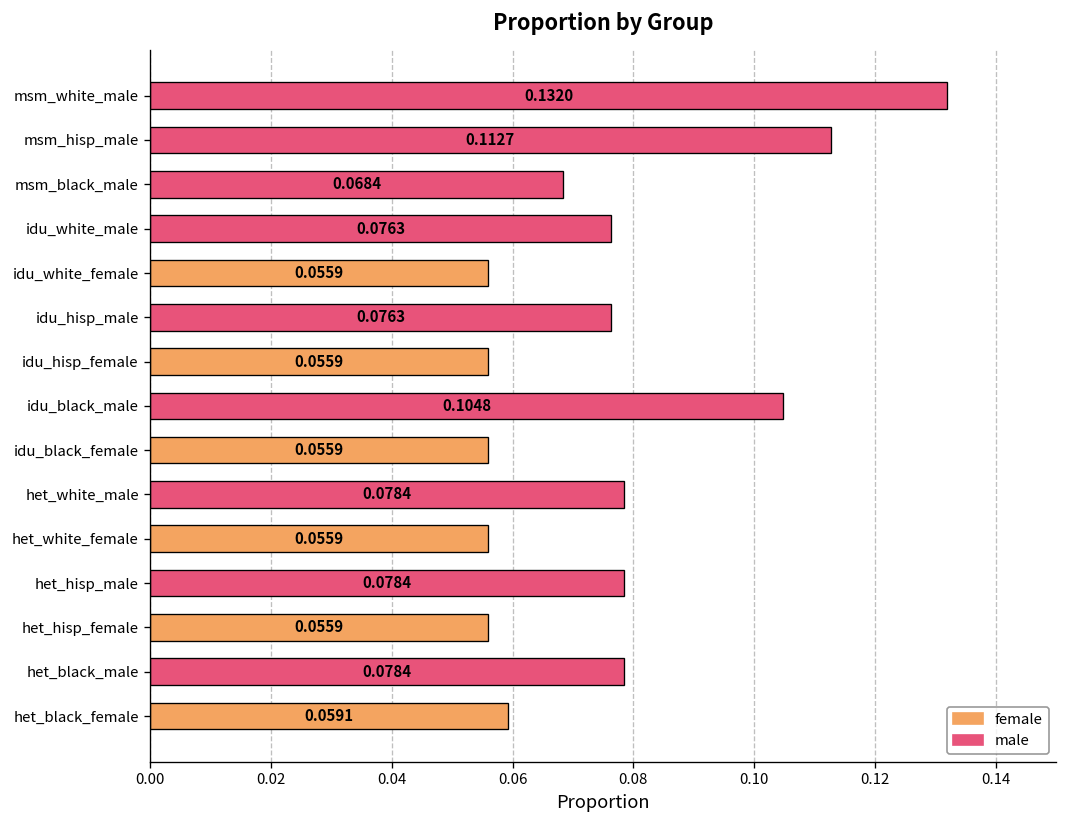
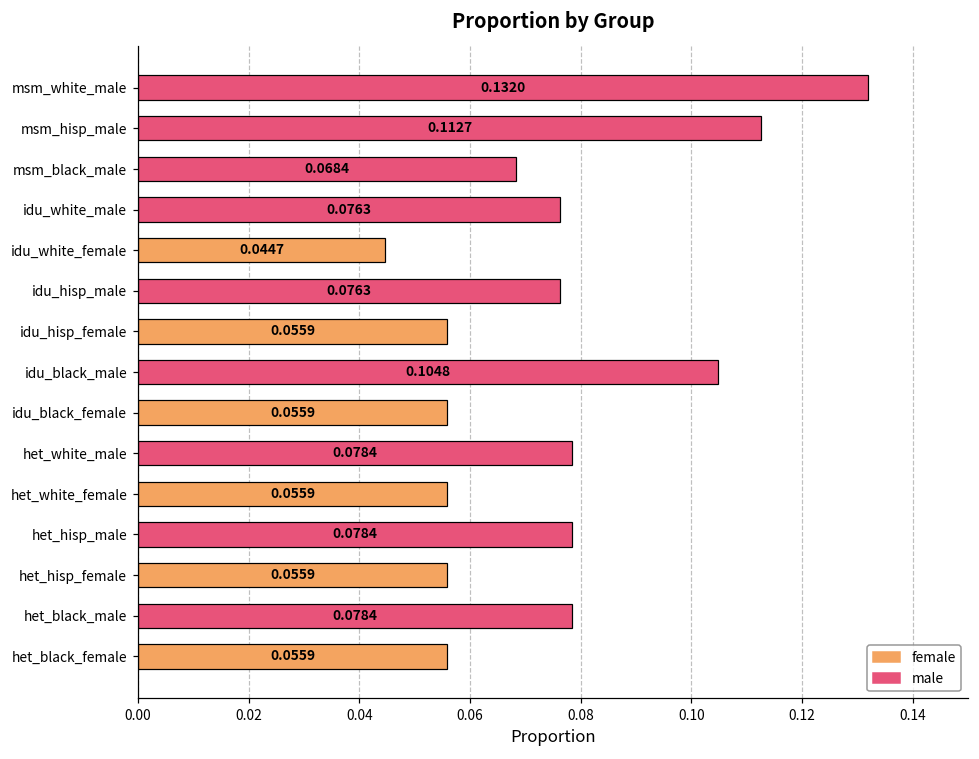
idu_white_female: 0.0559 -> 0.0447
het_black_female: 0.0591 -> 0.0559
